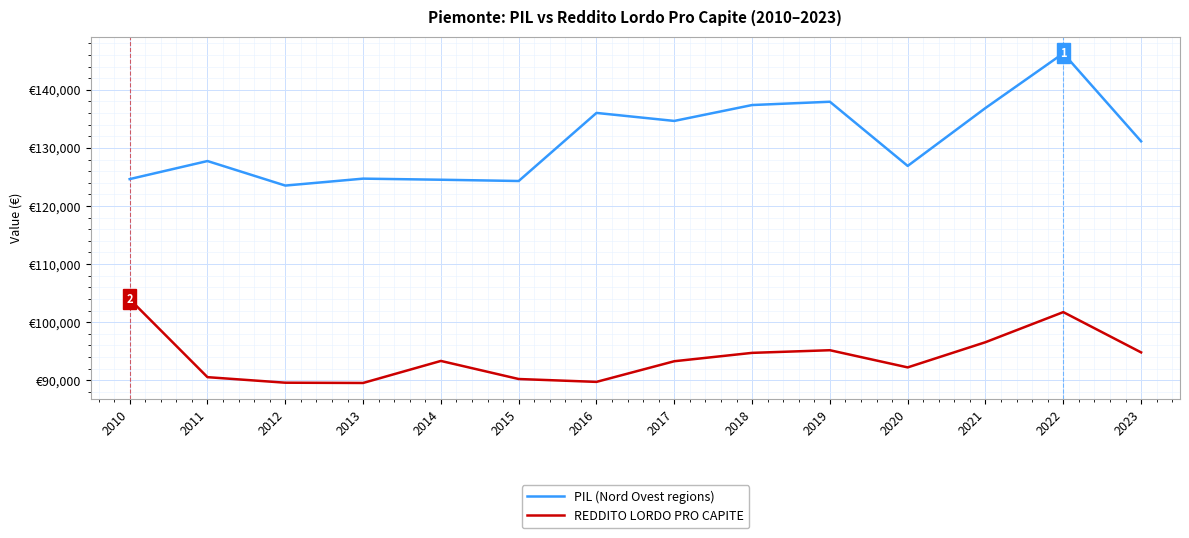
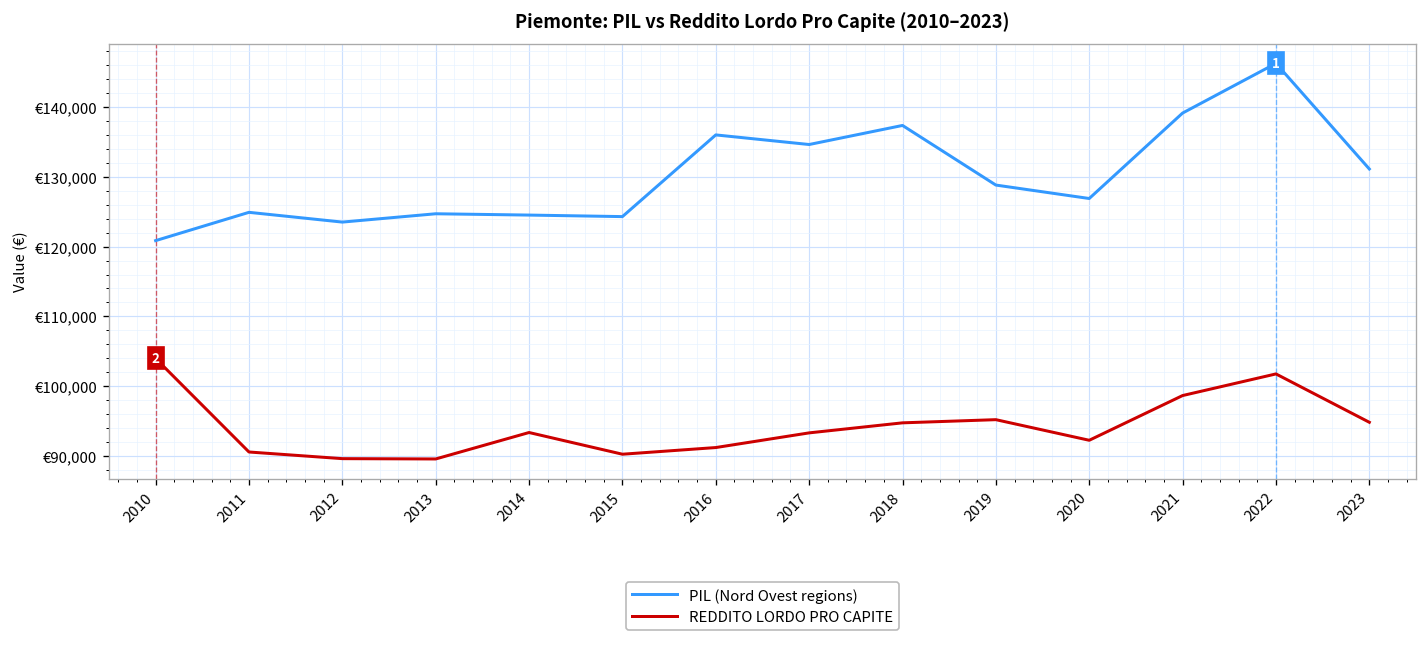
PIL (Nord Ovest regions), 2010: €125,000 -> €121,000
PIL (Nord Ovest regions), 2011: €128,000 -> €125,000
REDDITO LORDO PRO CAPITE, 2016: €90,000 -> €91,000
PIL (Nord Ovest regions), 2019: €138,000 -> €129,000
PIL (Nord Ovest regions), 2021: €137,000 -> €139,000
REDDITO LORDO PRO CAPITE, 2021: €97,000 -> €99,000
